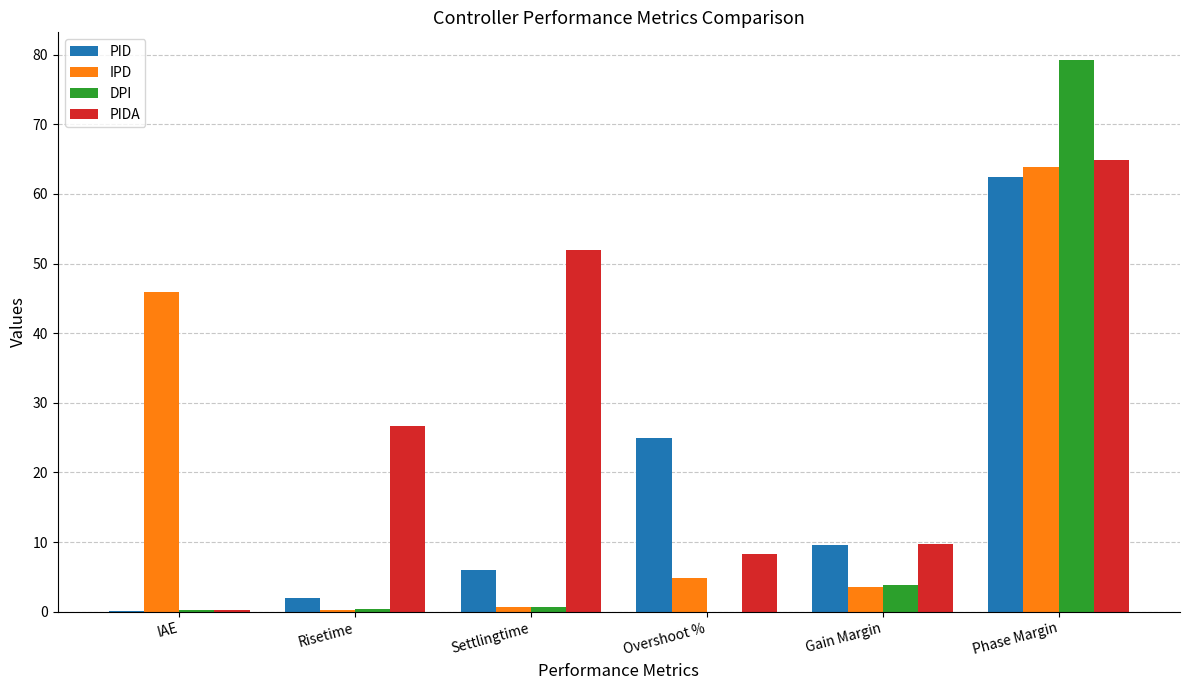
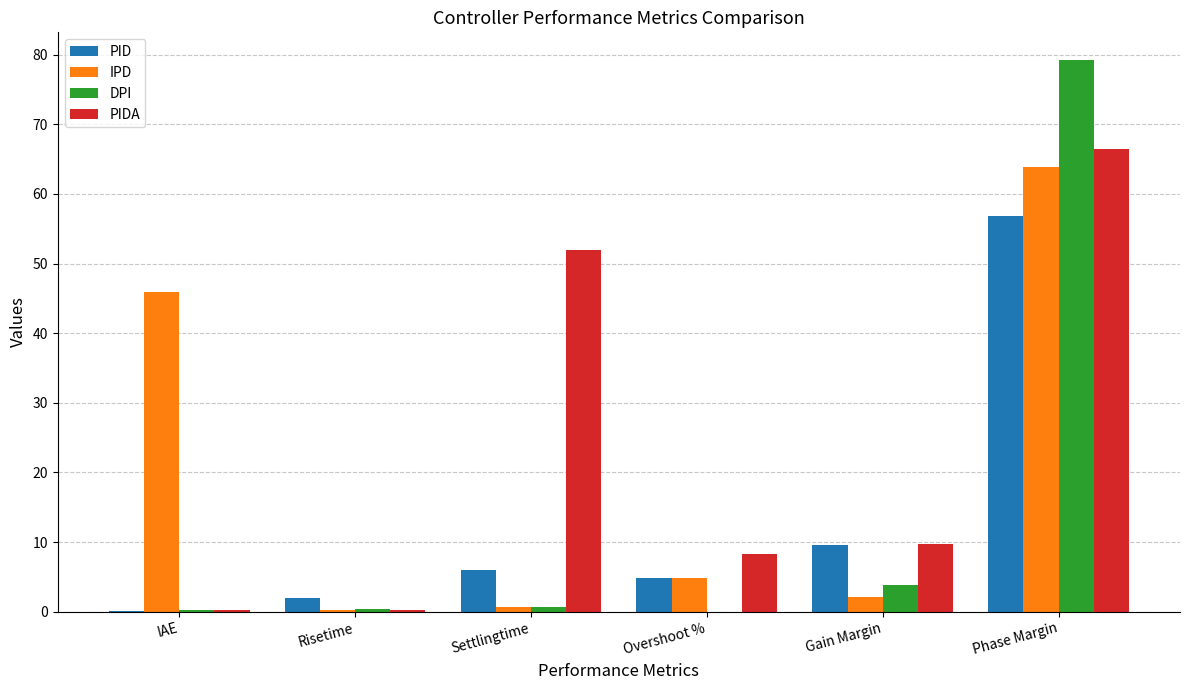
PIDA, Risetime: 27 -> 0
PID, Overshoot %: 25 -> 5
IPD, Gain Margin: 4 -> 2
PID, Phase Margin: 62 -> 57
PIDA, Phase Margin: 65 -> 66
